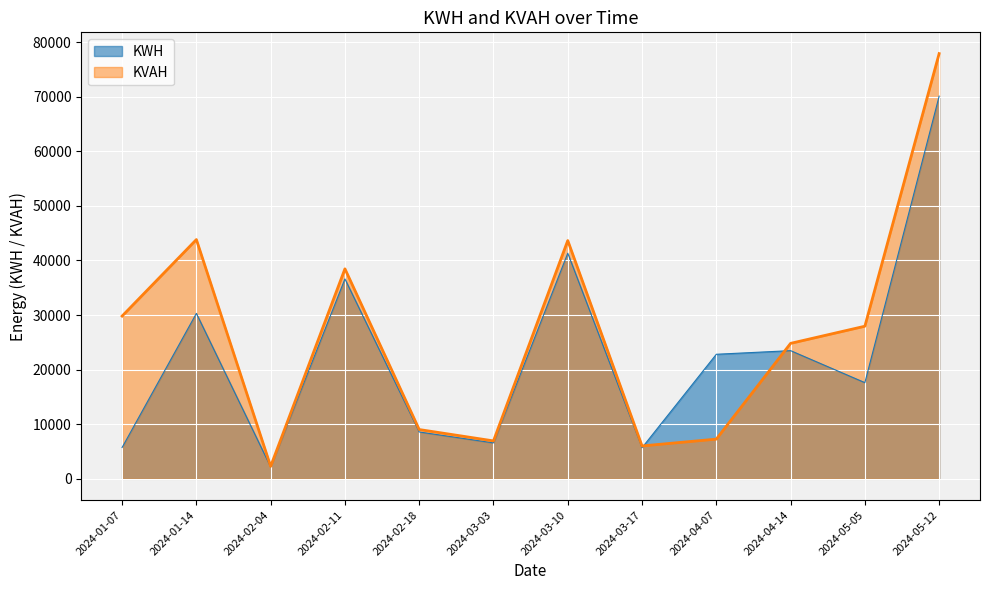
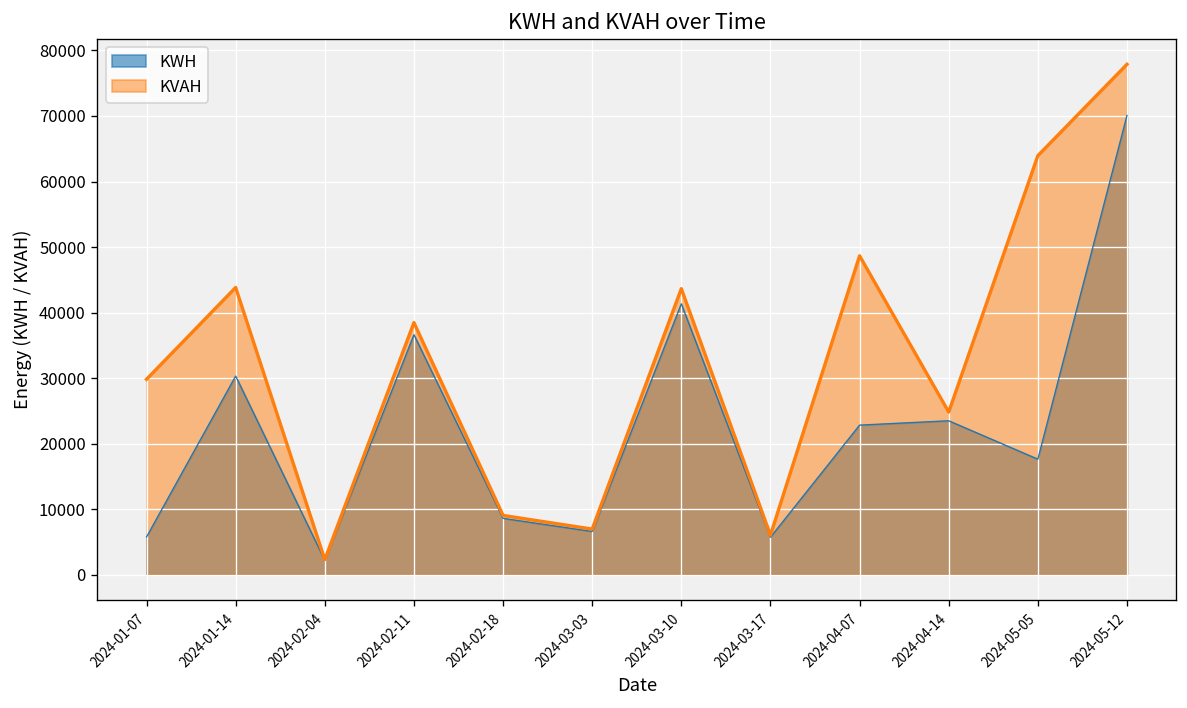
KVAH, 2024-04-07: 7000 -> 49000
KVAH, 2024-05-05: 28000 -> 64000
